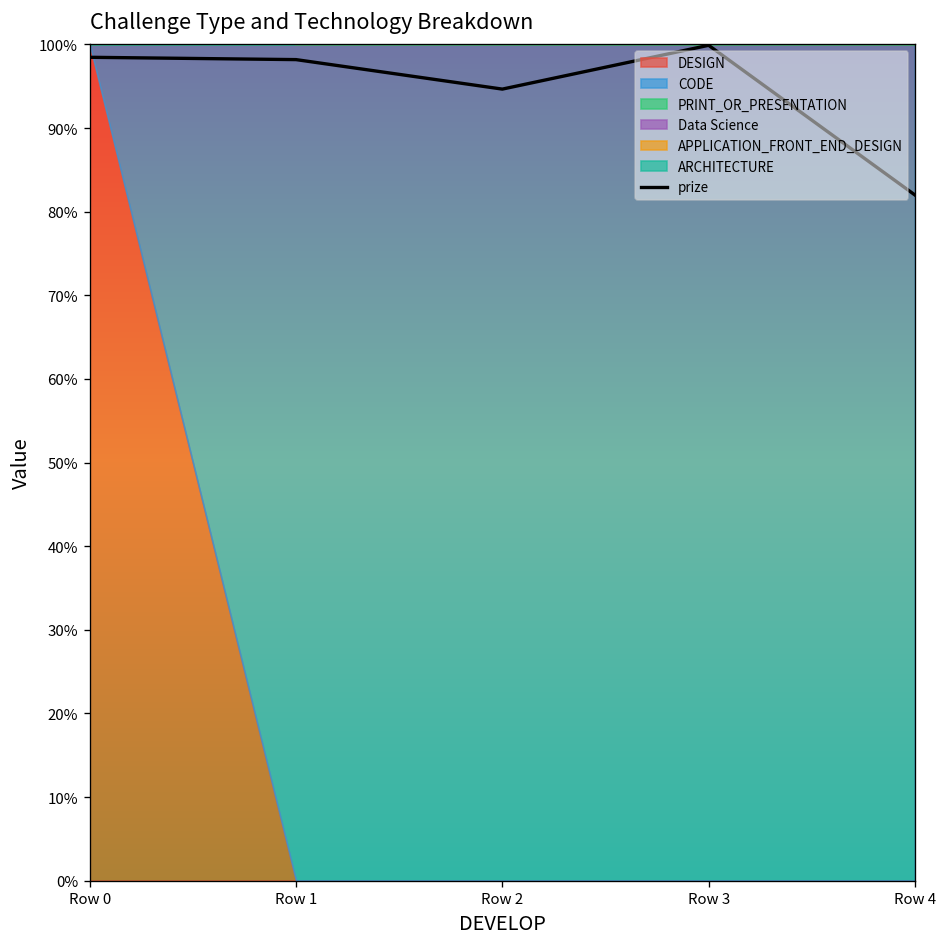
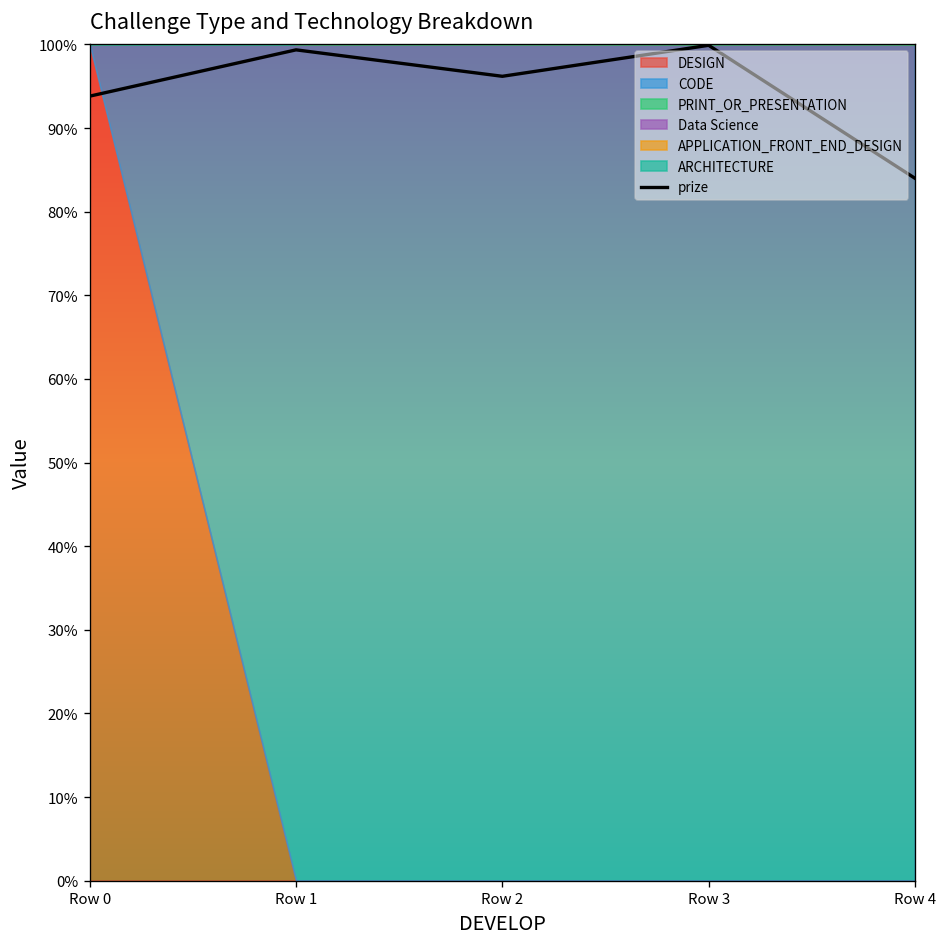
prize, Row 0: 98% -> 94%
prize, Row 1: 98% -> 99%
prize, Row 2: 95% -> 96%
prize, Row 4: 82% -> 84%
